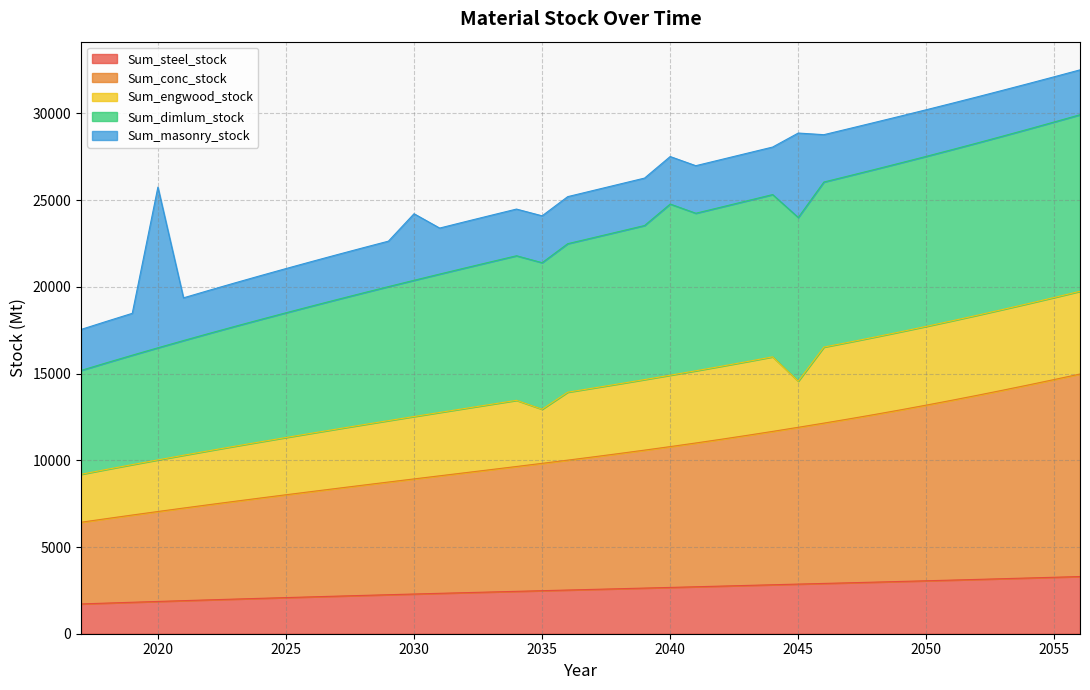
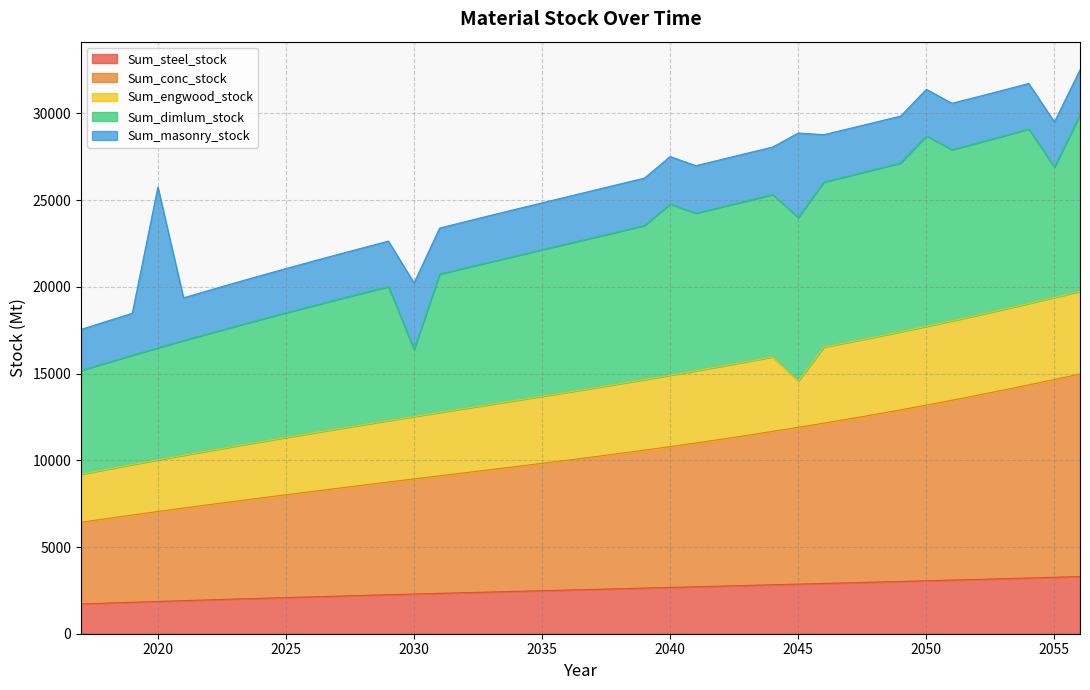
Sum_dimlum_stock, 2030: 7900 -> 3900
Sum_engwood_stock, 2035: 3100 -> 3900
Sum_dimlum_stock, 2050: 9800 -> 11000
Sum_dimlum_stock, 2055: 10100 -> 7500
